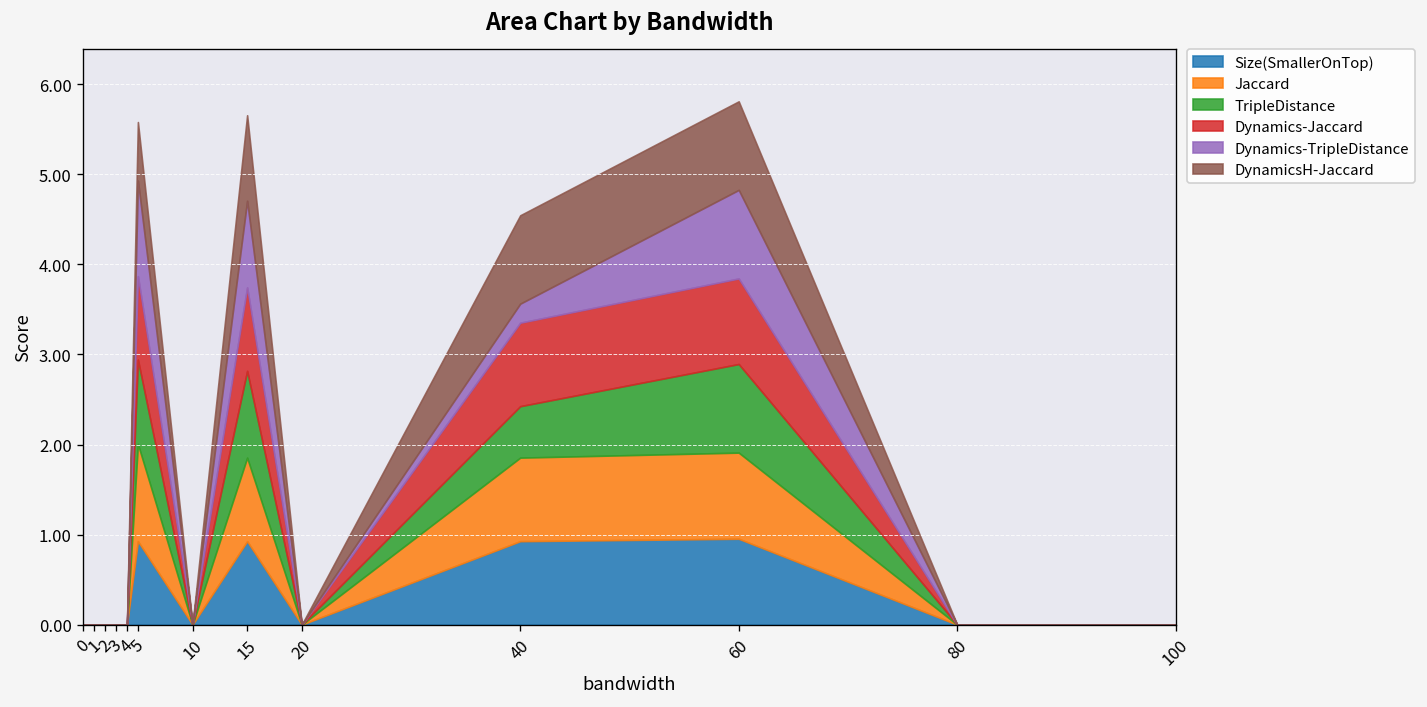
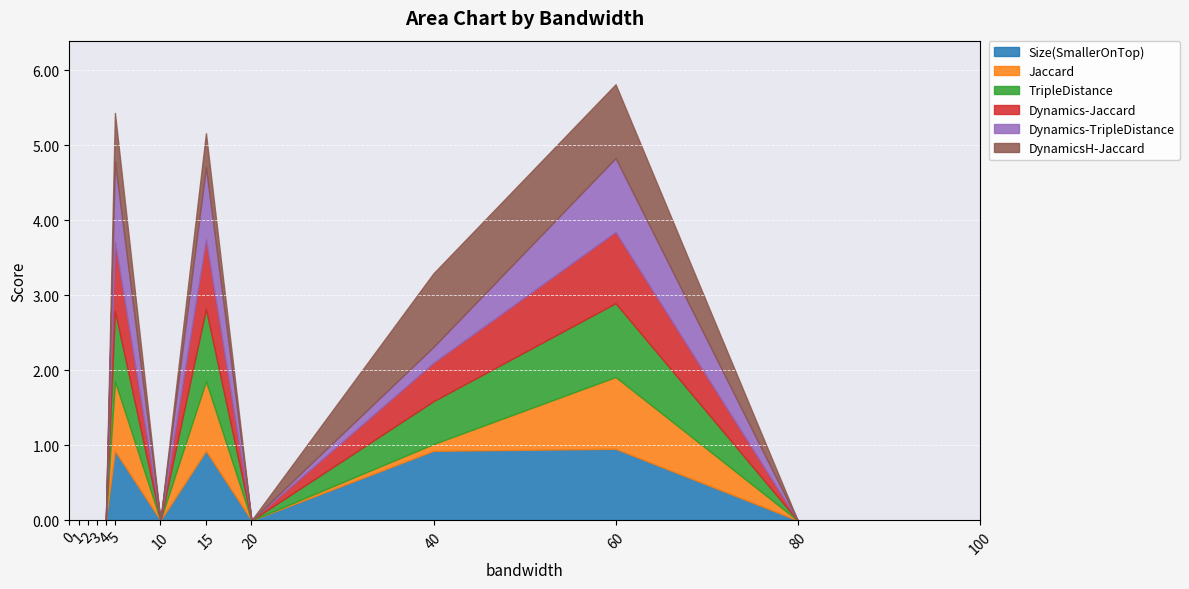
Jaccard, 5: 1.1 -> 0.9
DynamicsH-Jaccard, 15: 0.9 -> 0.5
Jaccard, 40: 0.9 -> 0.1
Dynamics-Jaccard, 40: 0.9 -> 0.5
